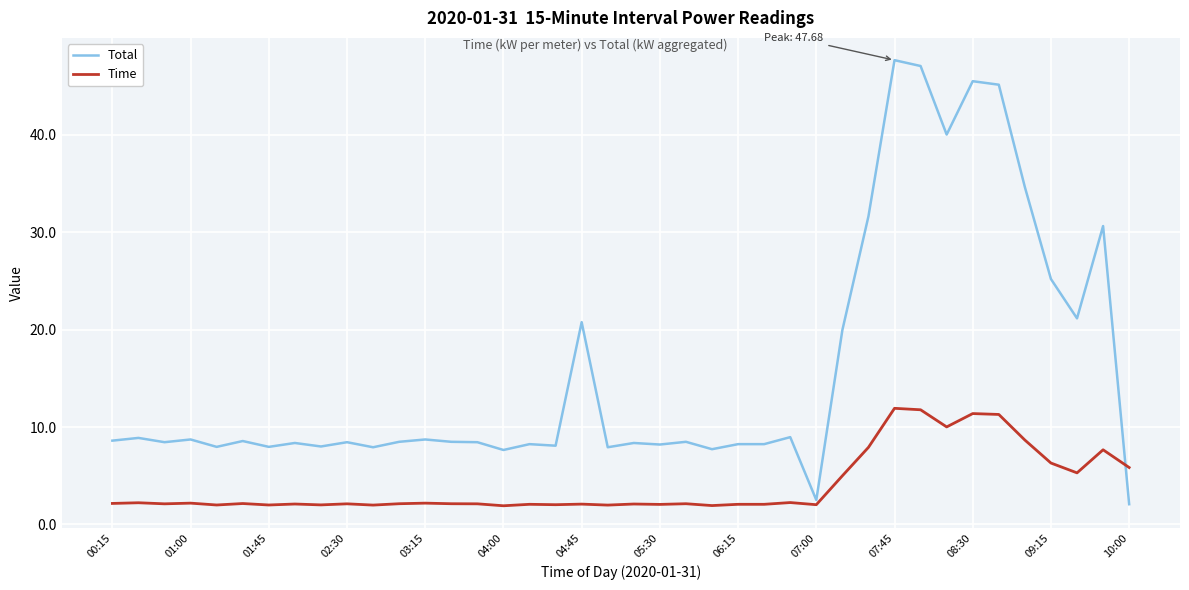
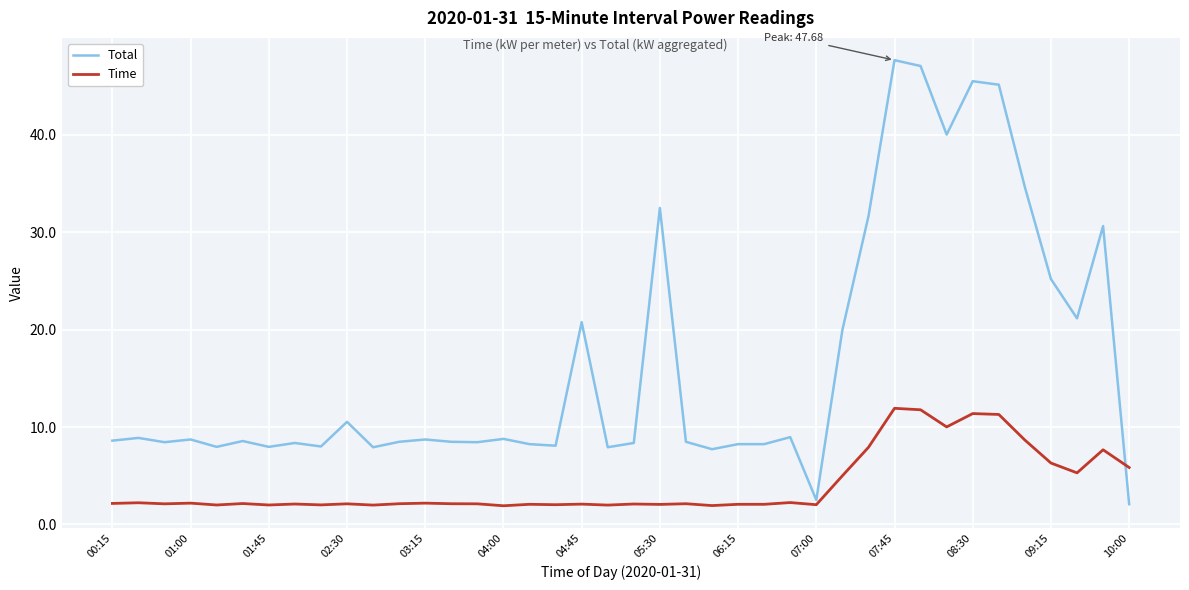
Total, 02:30: 8 -> 11
Total, 04:00: 8 -> 9
Total, 05:30: 8 -> 33
